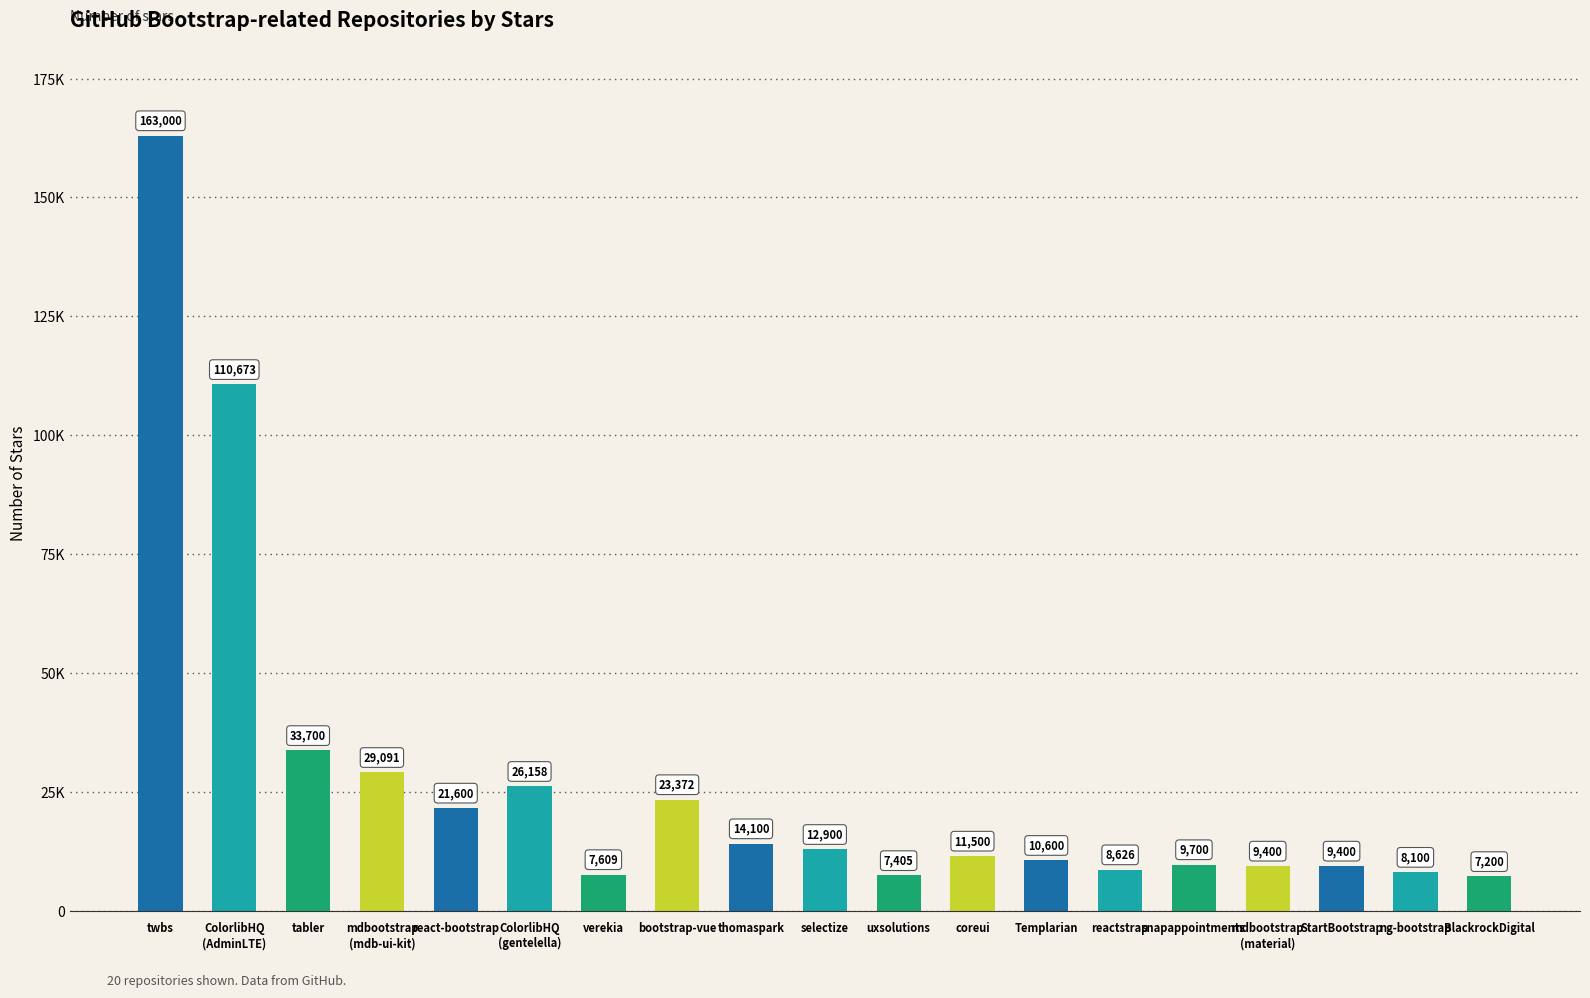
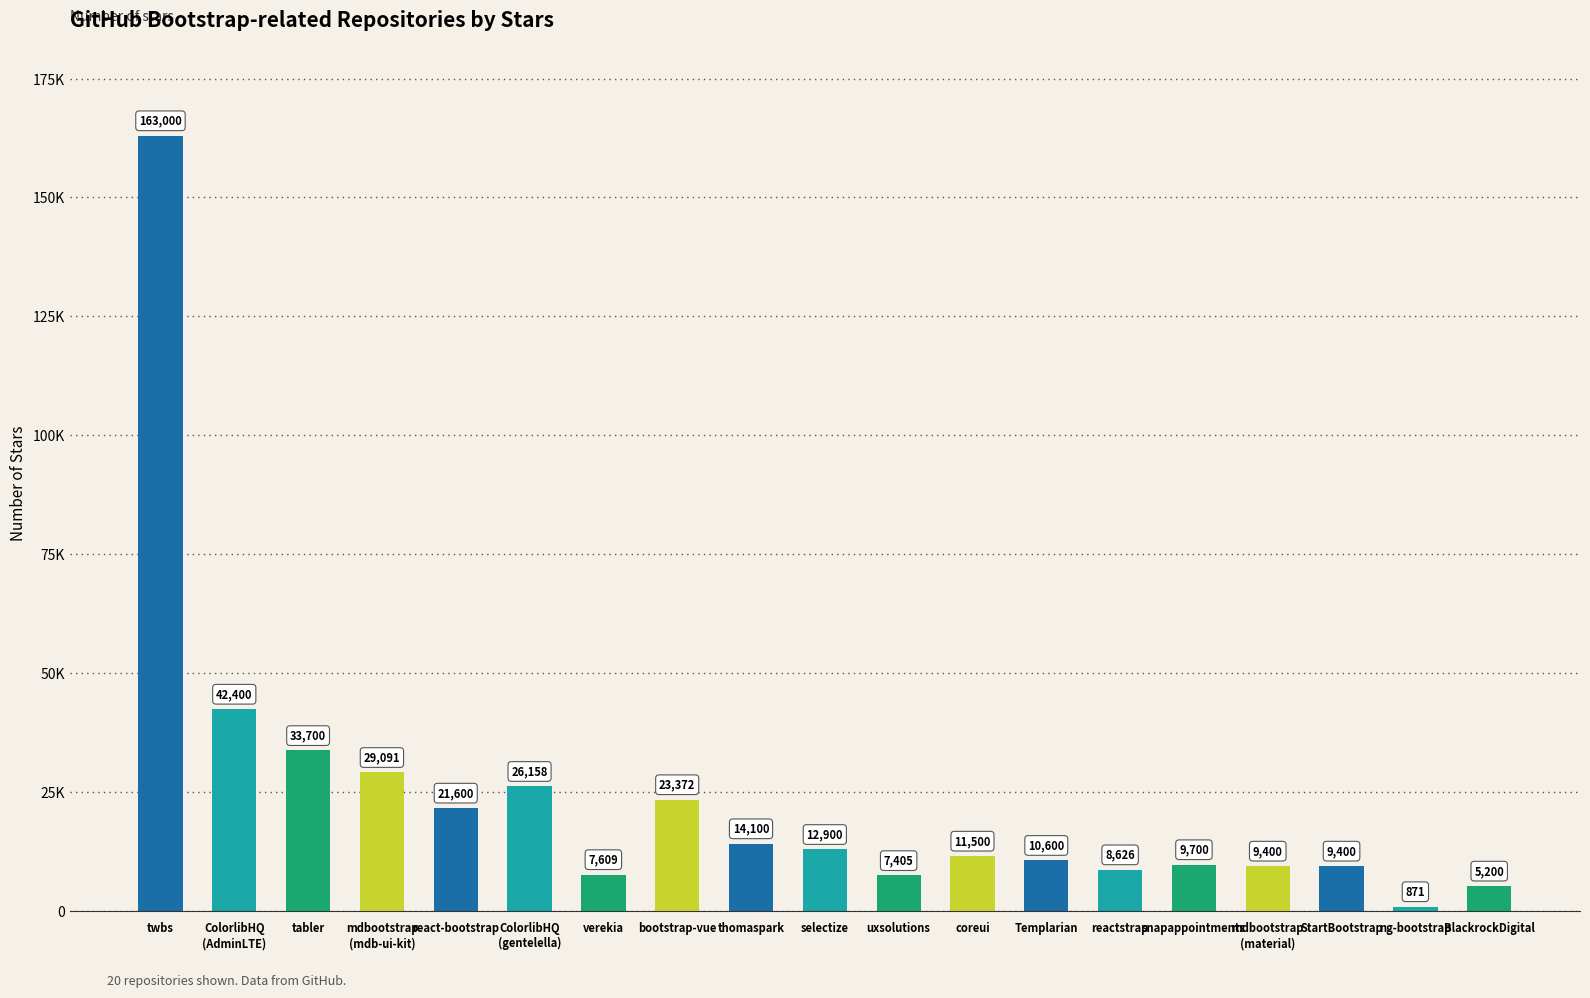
ColorlibHQ (AdminLTE): 110,673 -> 42,400
ng-bootstrap: 8,100 -> 871
BlackrockDigital: 7,200 -> 5,200
